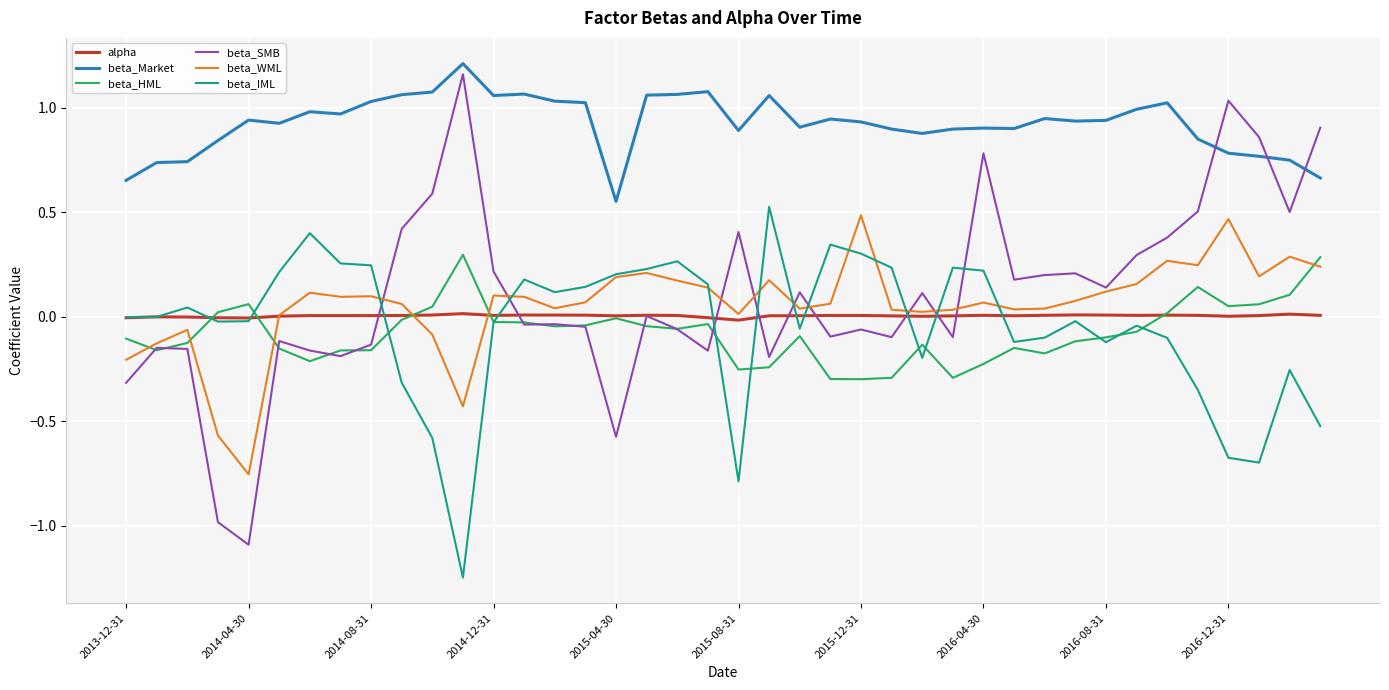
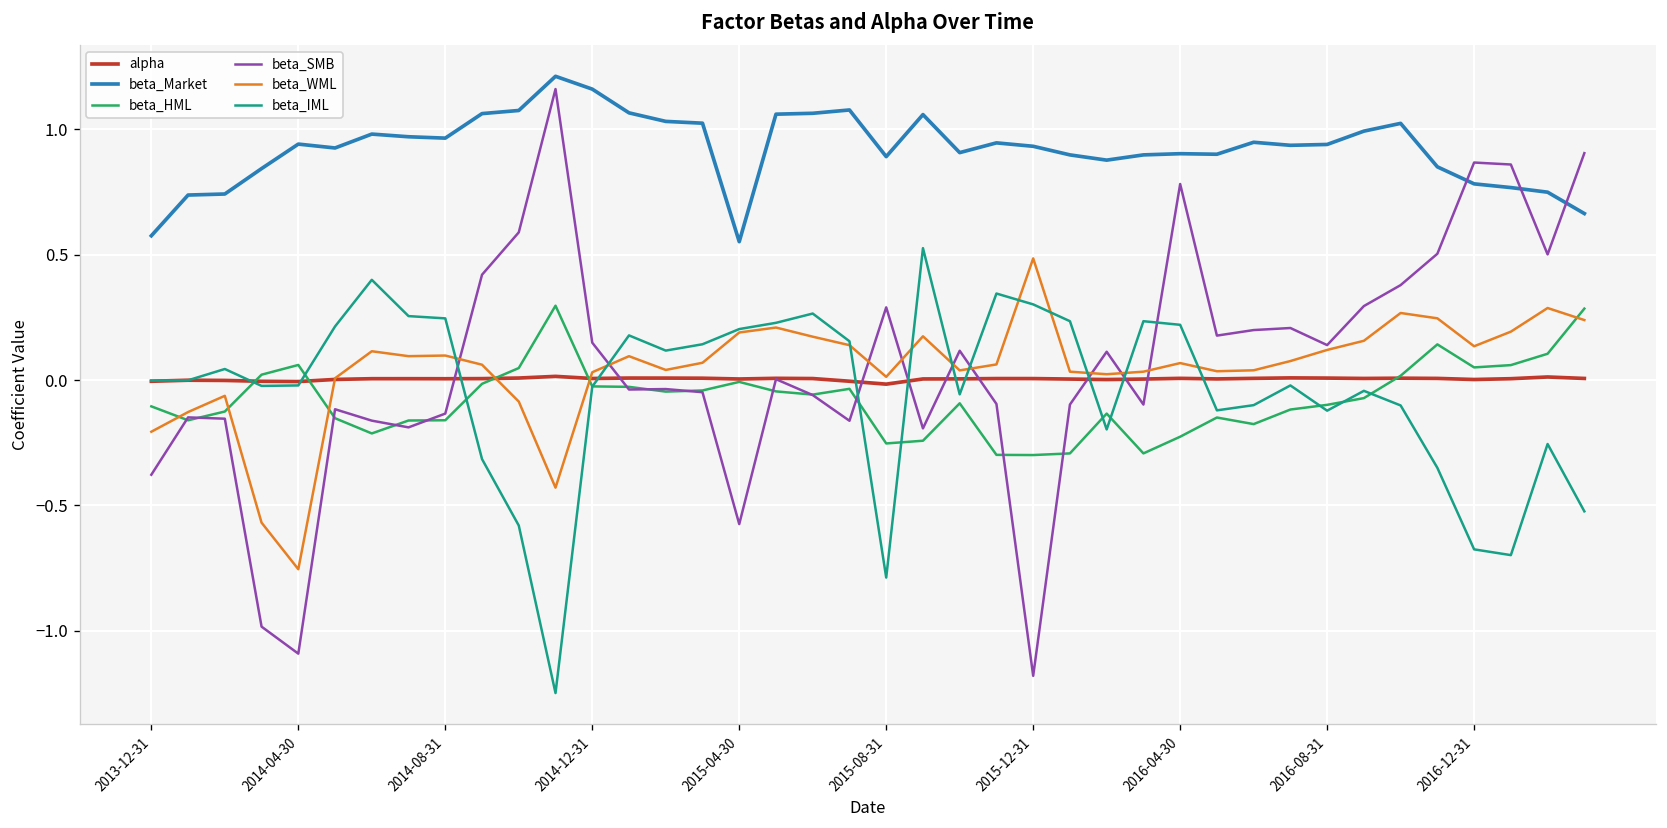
beta_Market, 2013-12-31: 0.65 -> 0.58
beta_SMB, 2013-12-31: -0.32 -> -0.38
beta_Market, 2014-08-31: 1.03 -> 0.97
beta_Market, 2014-12-31: 1.06 -> 1.16
beta_SMB, 2014-12-31: 0.22 -> 0.15
beta_WML, 2014-12-31: 0.10 -> 0.03
beta_SMB, 2015-08-31: 0.41 -> 0.29
beta_SMB, 2015-12-31: -0.06 -> -1.18
beta_SMB, 2016-12-31: 1.03 -> 0.87
beta_WML, 2016-12-31: 0.47 -> 0.13
